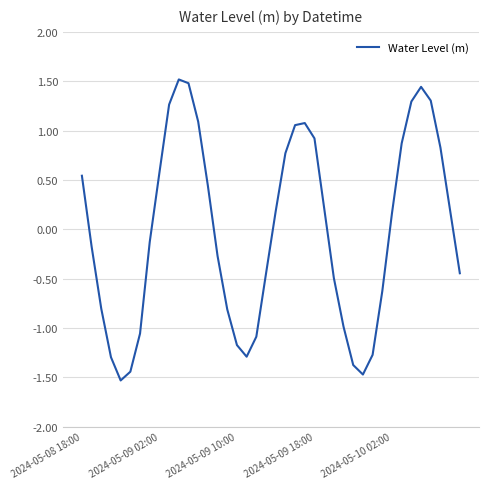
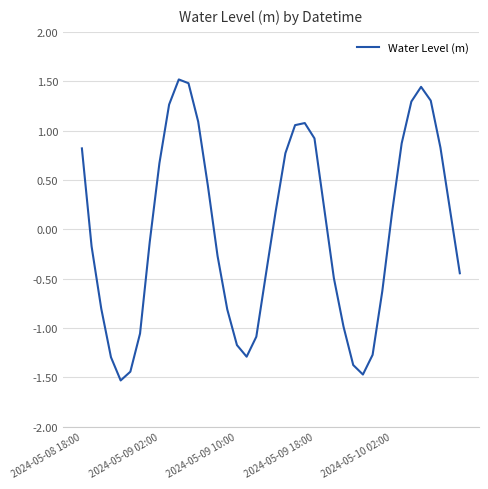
2024-05-08 18:00: 0.5 -> 0.8
2024-05-09 02:00: 0.6 -> 0.7
